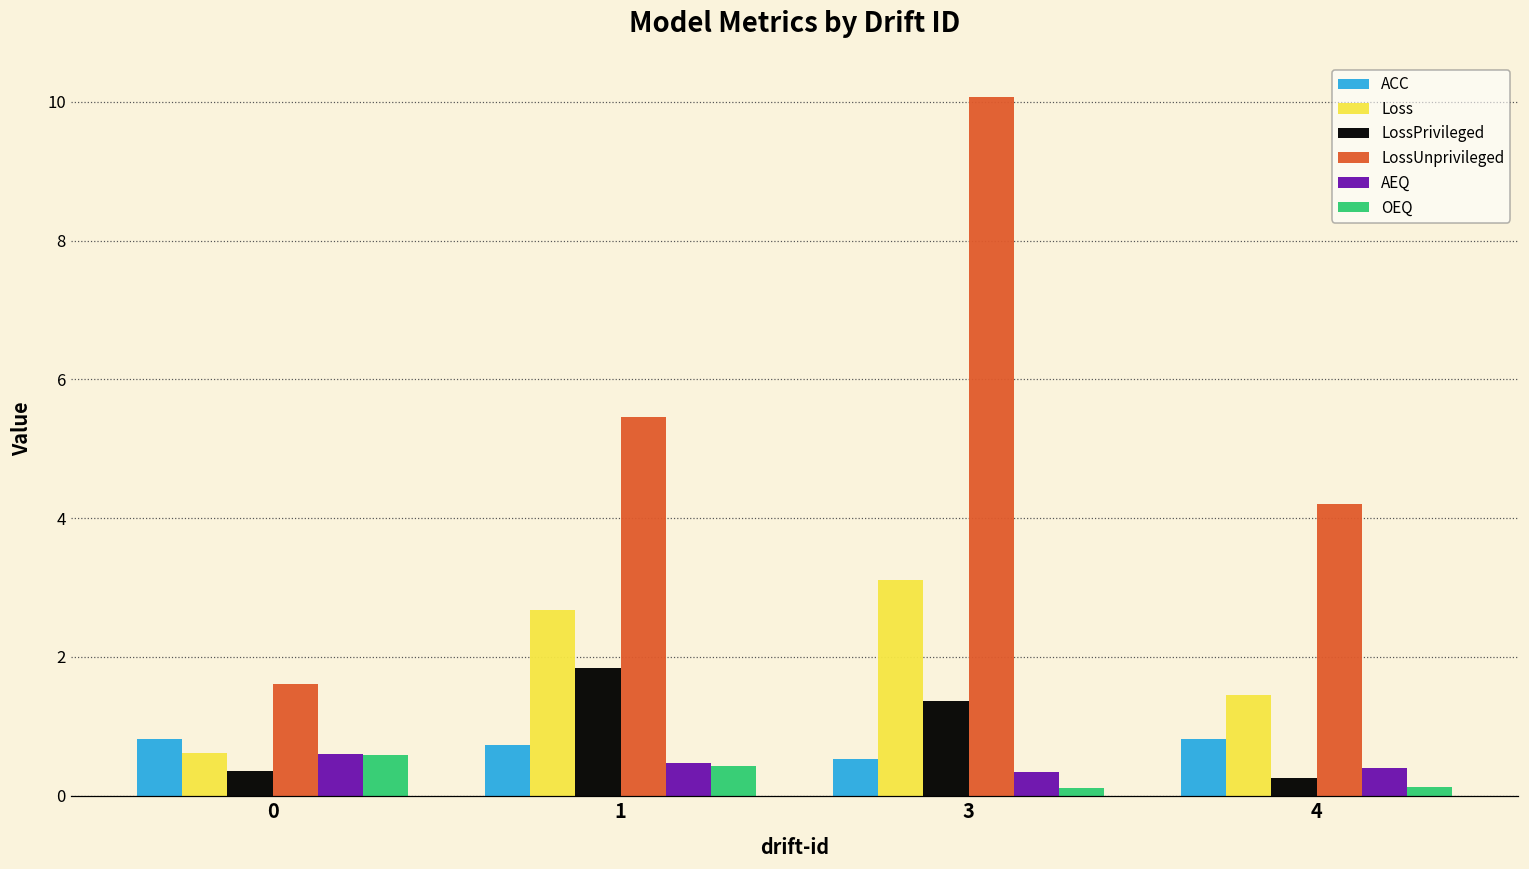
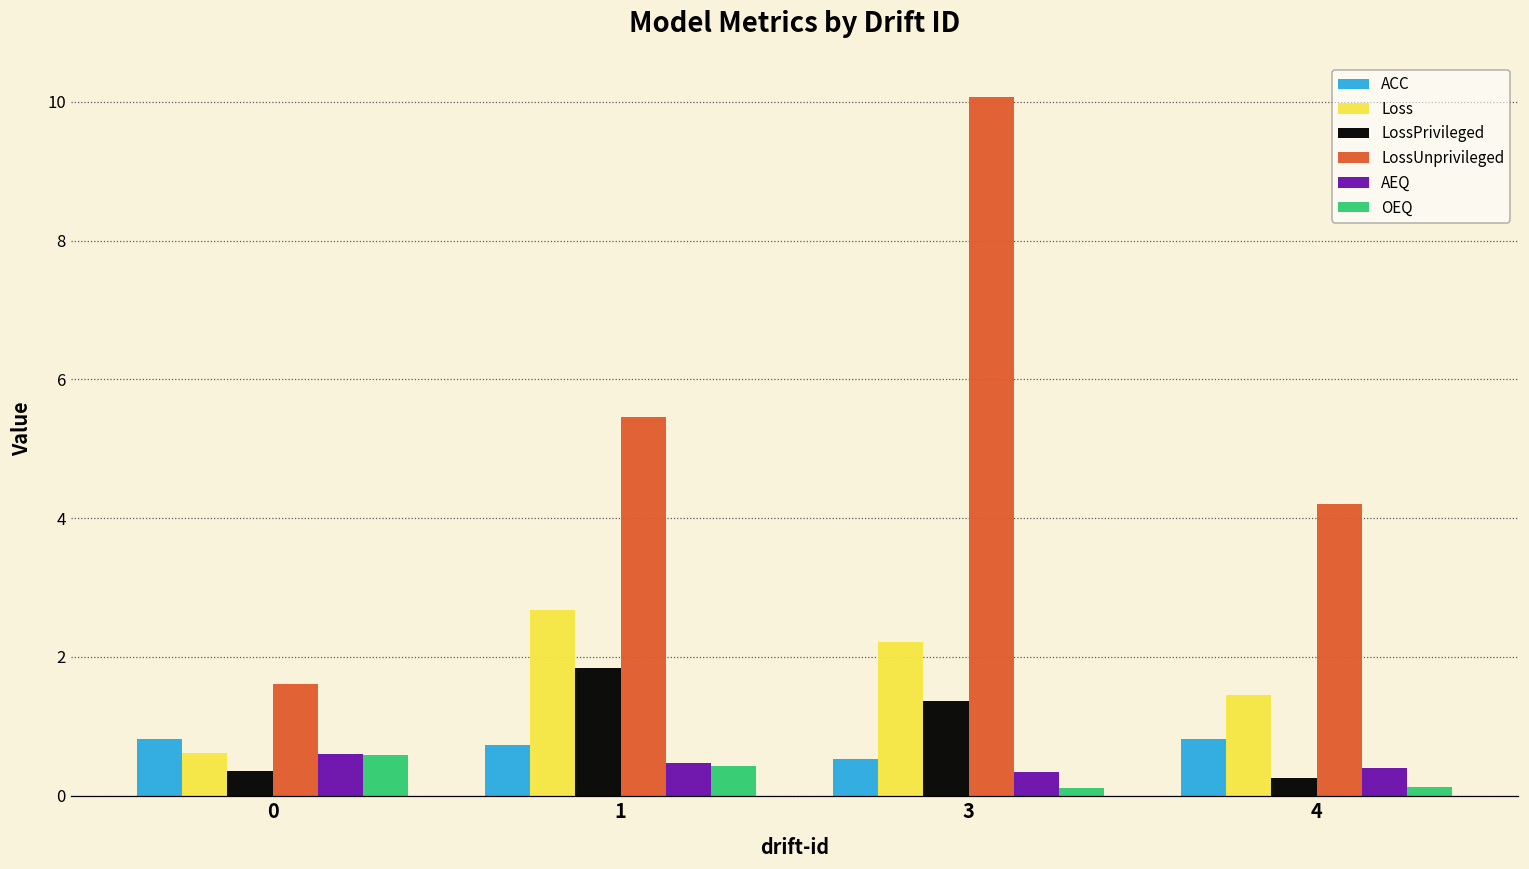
Loss, 3: 3.1 -> 2.2
